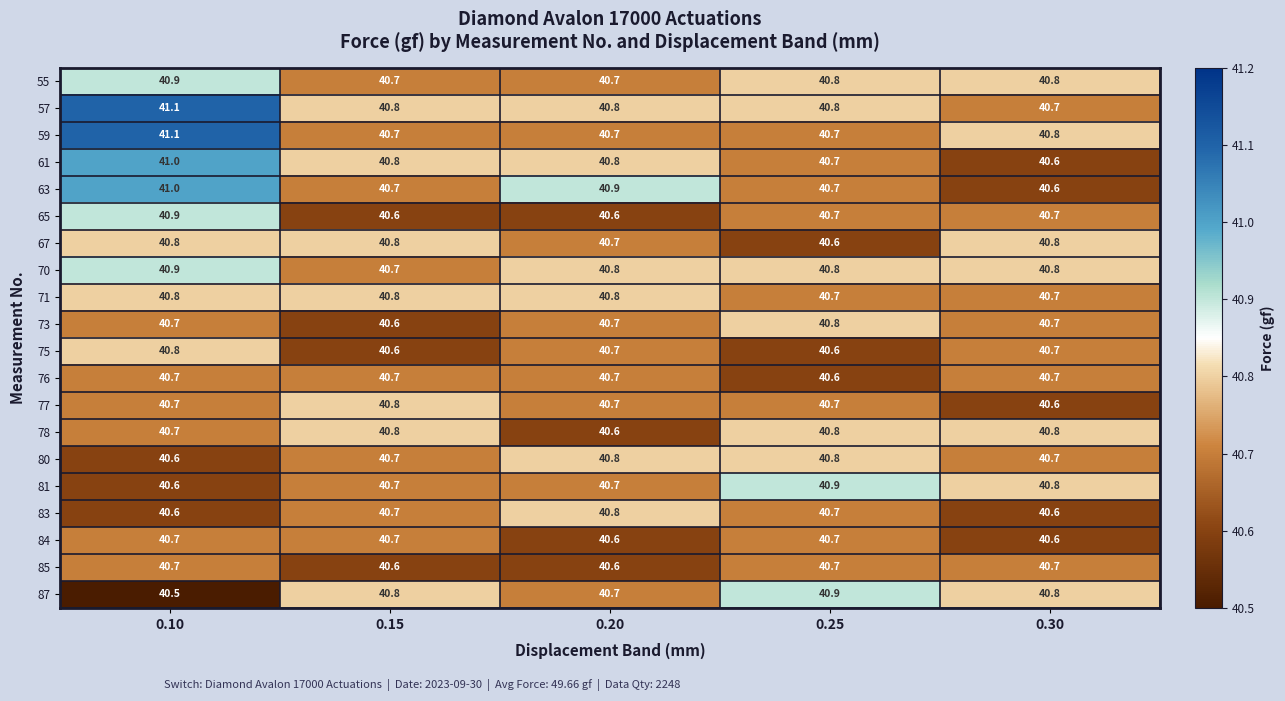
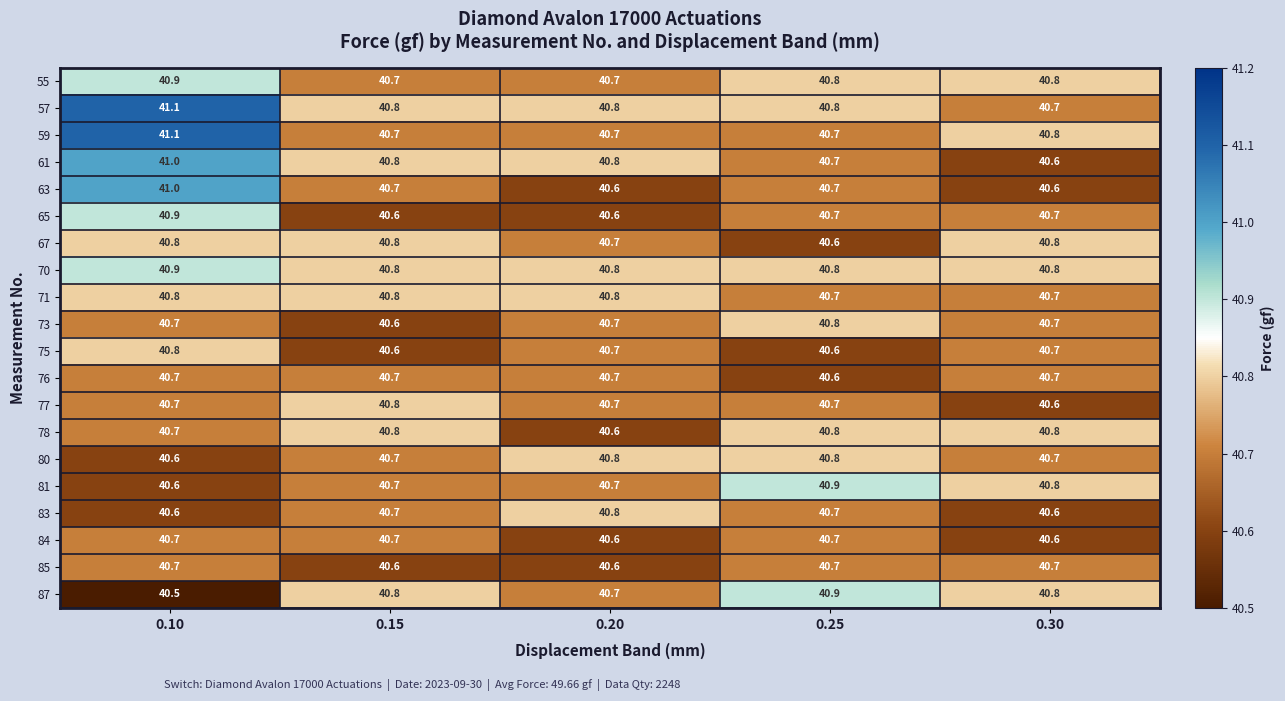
63, 0.20: 40.9 -> 40.6
70, 0.15: 40.7 -> 40.8
